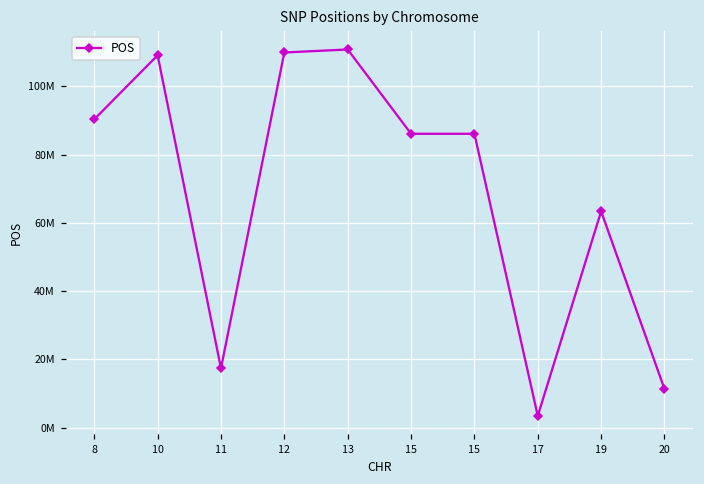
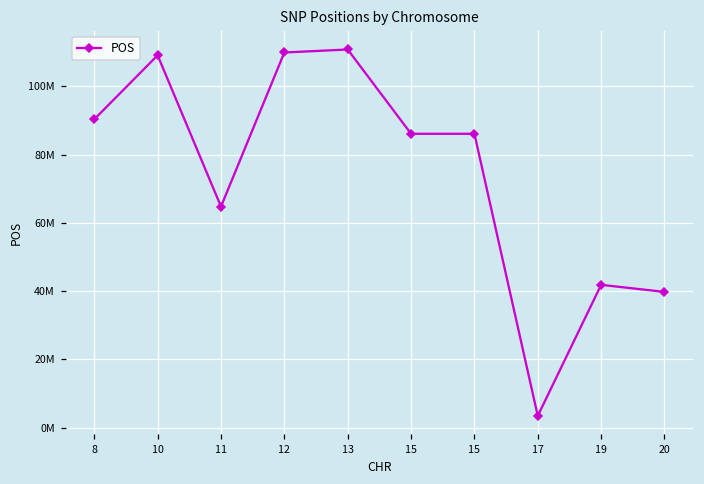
11: 17000000 -> 65000000
19: 63000000 -> 42000000
20: 11000000 -> 40000000
